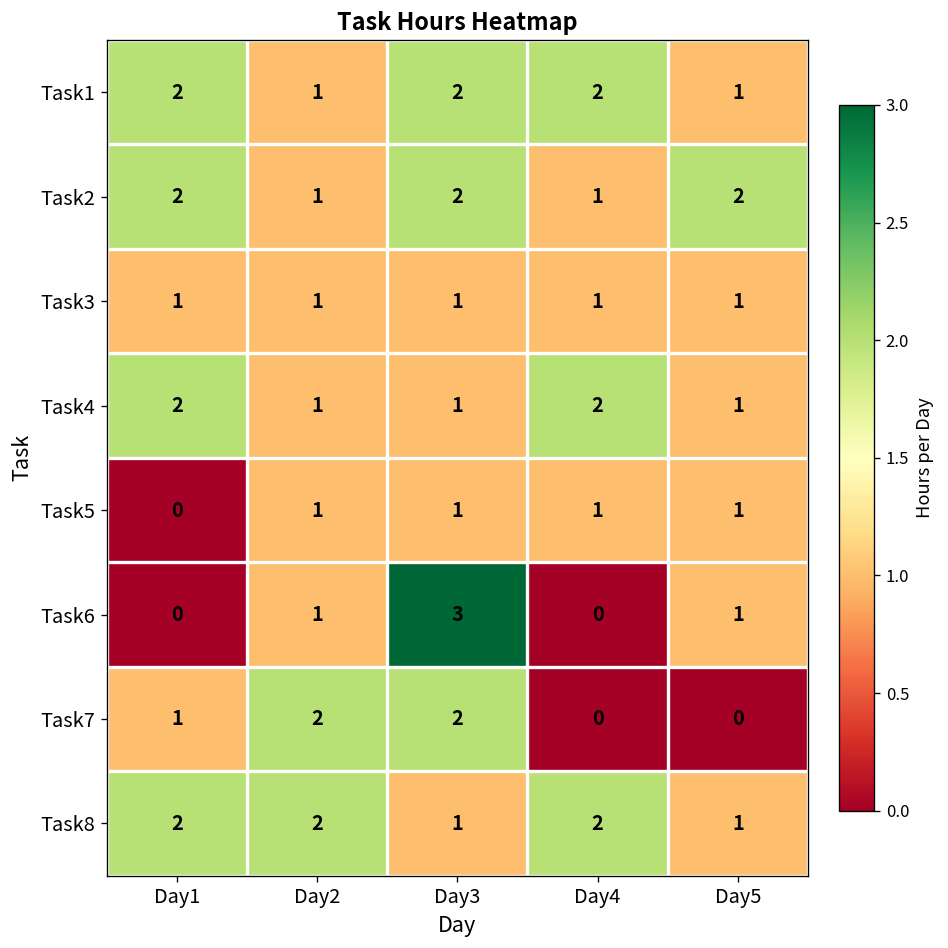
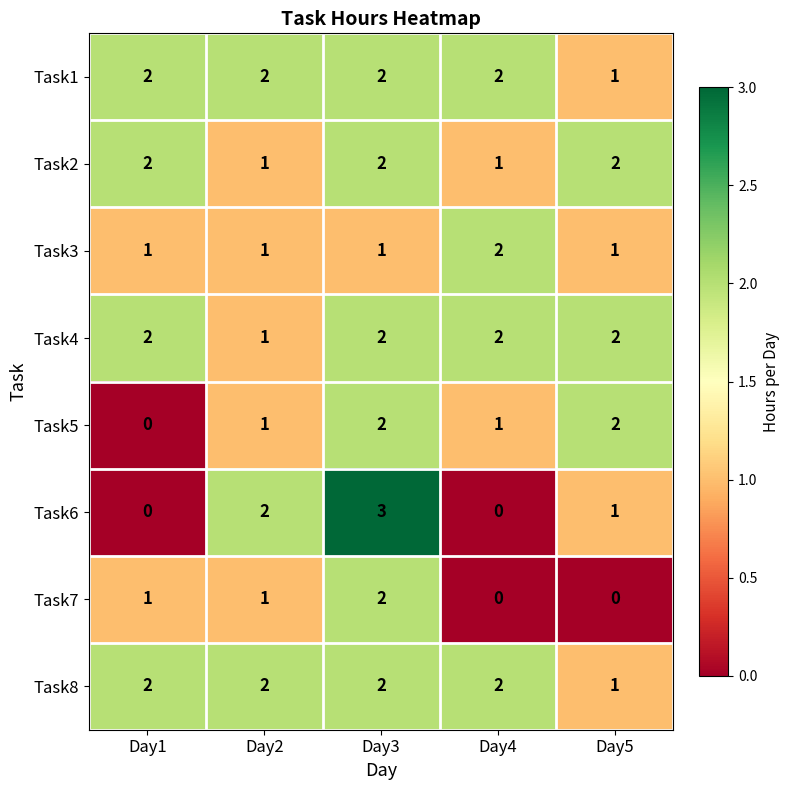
Task1, Day2: 1 -> 2
Task3, Day4: 1 -> 2
Task4, Day3: 1 -> 2
Task4, Day5: 1 -> 2
Task5, Day3: 1 -> 2
Task5, Day5: 1 -> 2
Task6, Day2: 1 -> 2
Task7, Day2: 2 -> 1
Task8, Day3: 1 -> 2
